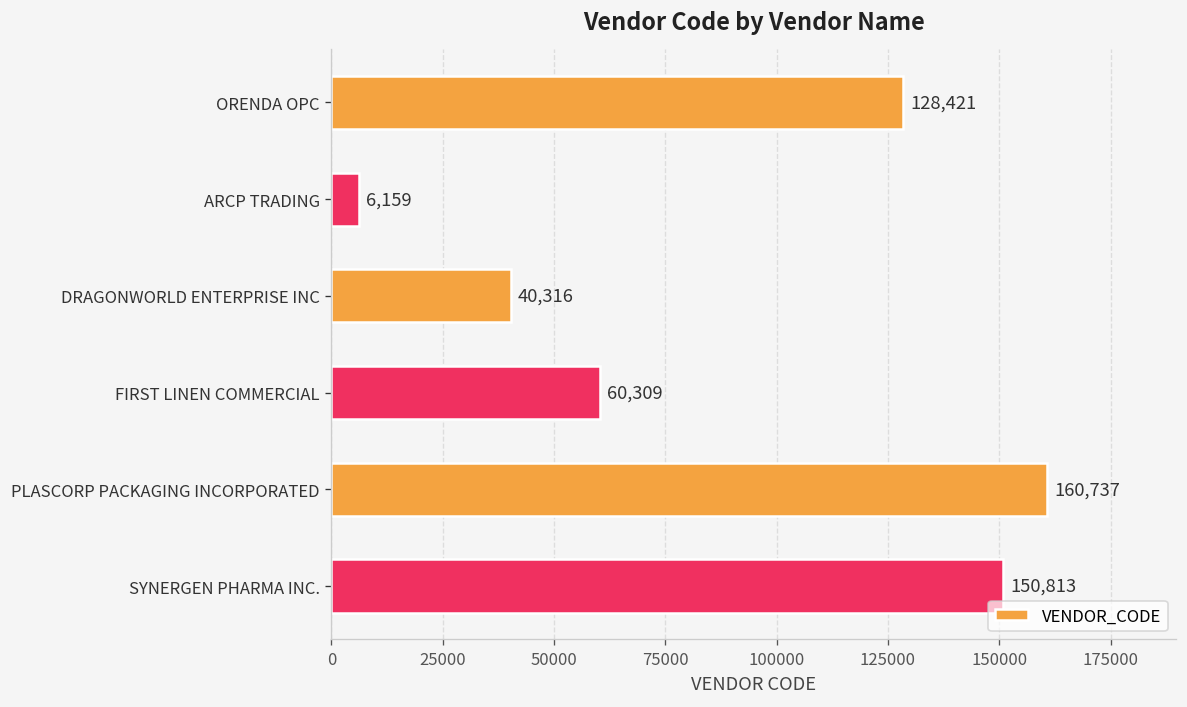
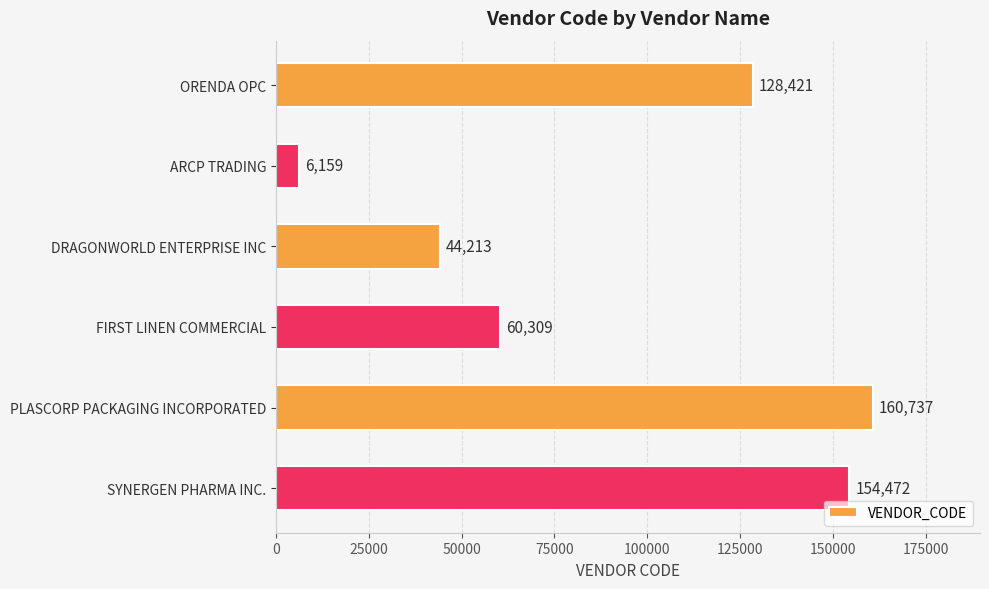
DRAGONWORLD ENTERPRISE INC: 40,316 -> 44,213
SYNERGEN PHARMA INC.: 150,813 -> 154,472
